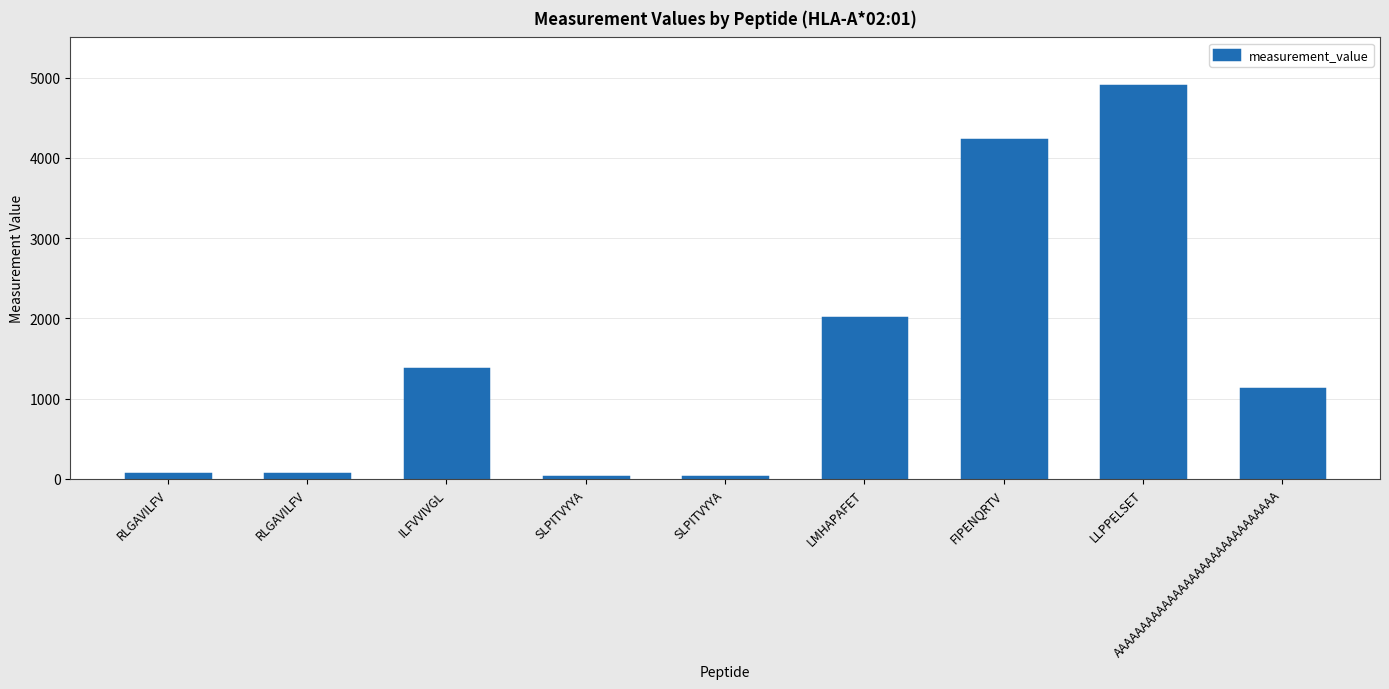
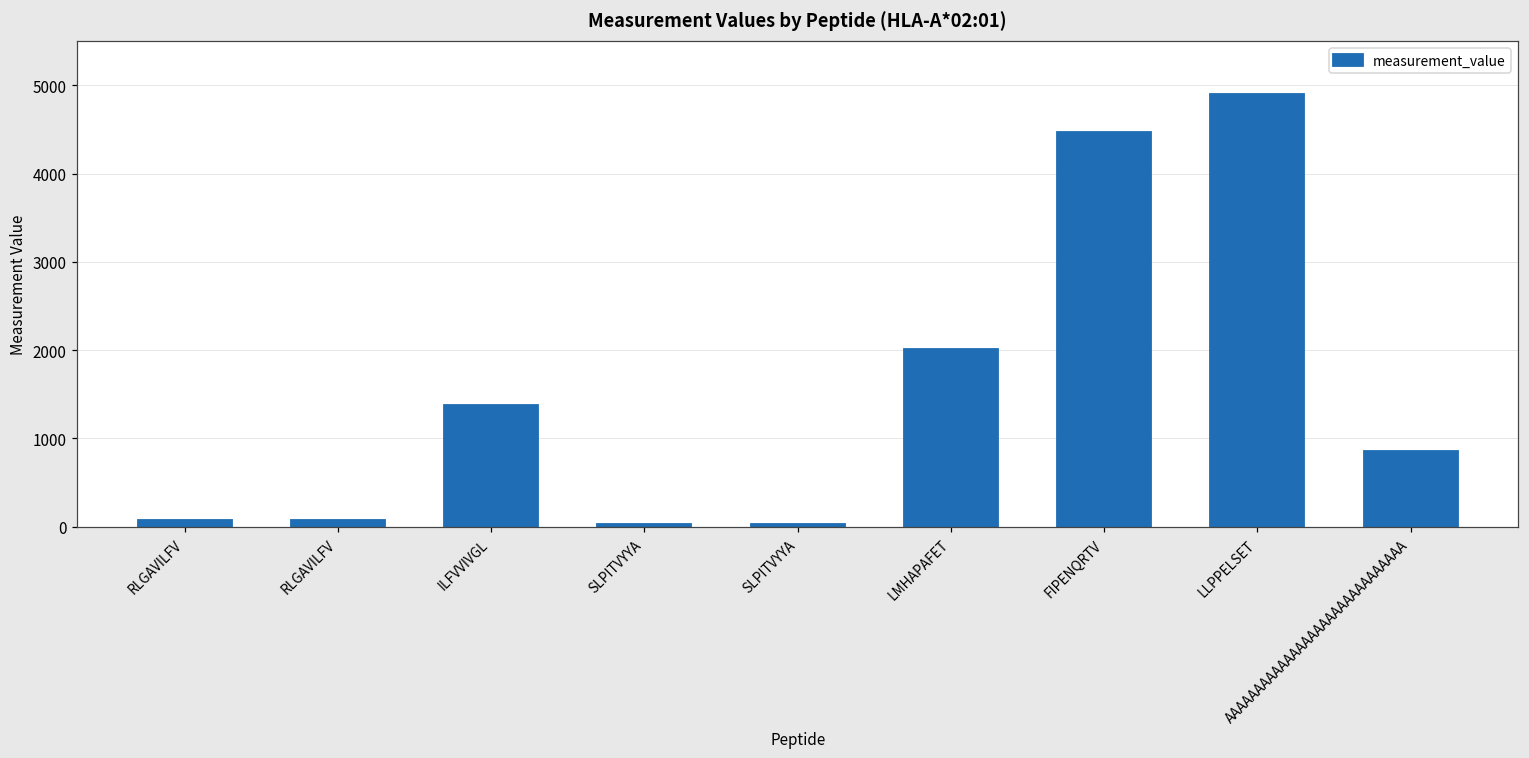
FIPENQRTV: 4200 -> 4500
AAAAAAAAAAAAAAAAAAAAAAAAAAAAAA: 1100 -> 800
